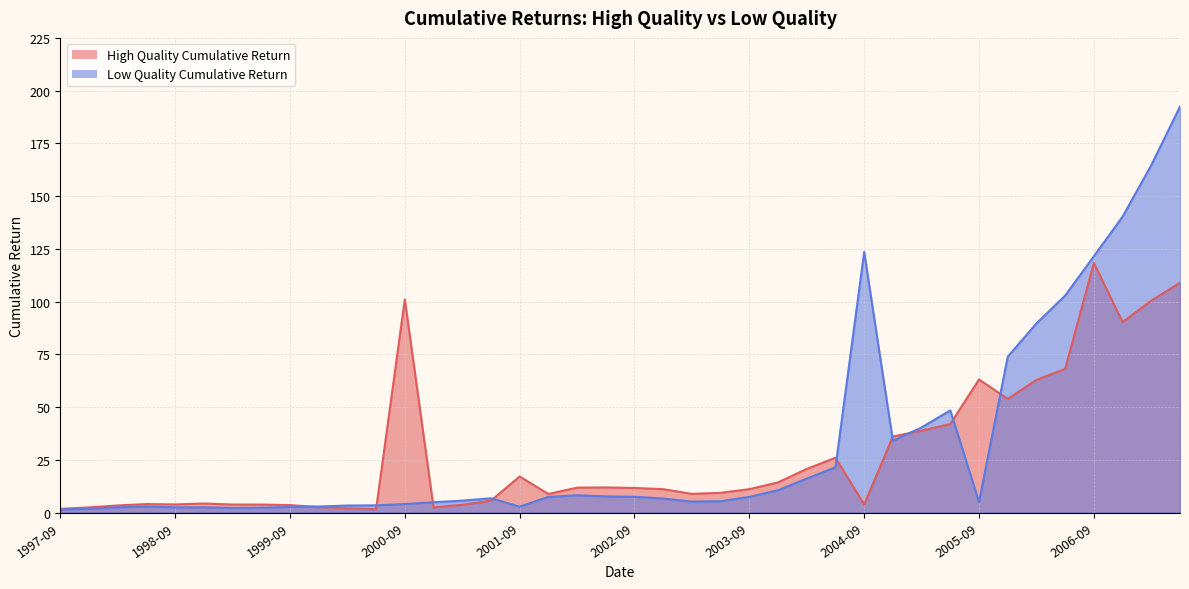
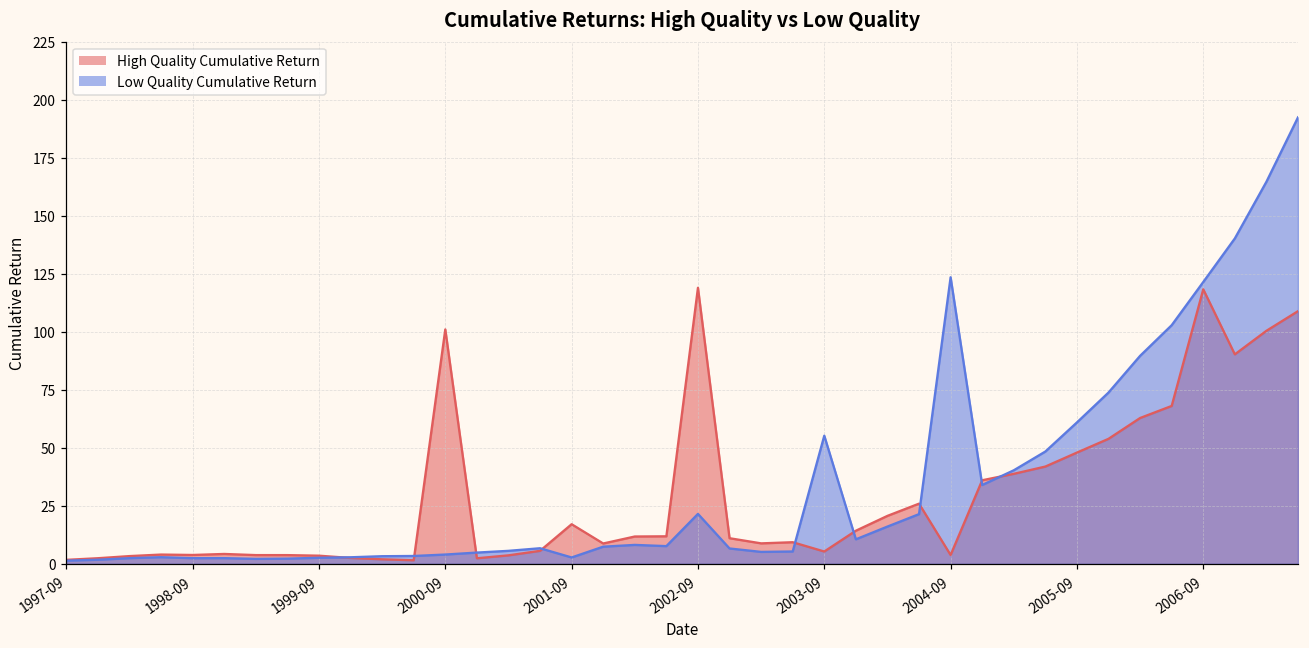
High Quality Cumulative Return, 2002-09: 12 -> 119
Low Quality Cumulative Return, 2002-09: 7 -> 22
High Quality Cumulative Return, 2003-09: 11 -> 5
Low Quality Cumulative Return, 2003-09: 7 -> 55
High Quality Cumulative Return, 2005-09: 63 -> 48
Low Quality Cumulative Return, 2005-09: 5 -> 61
